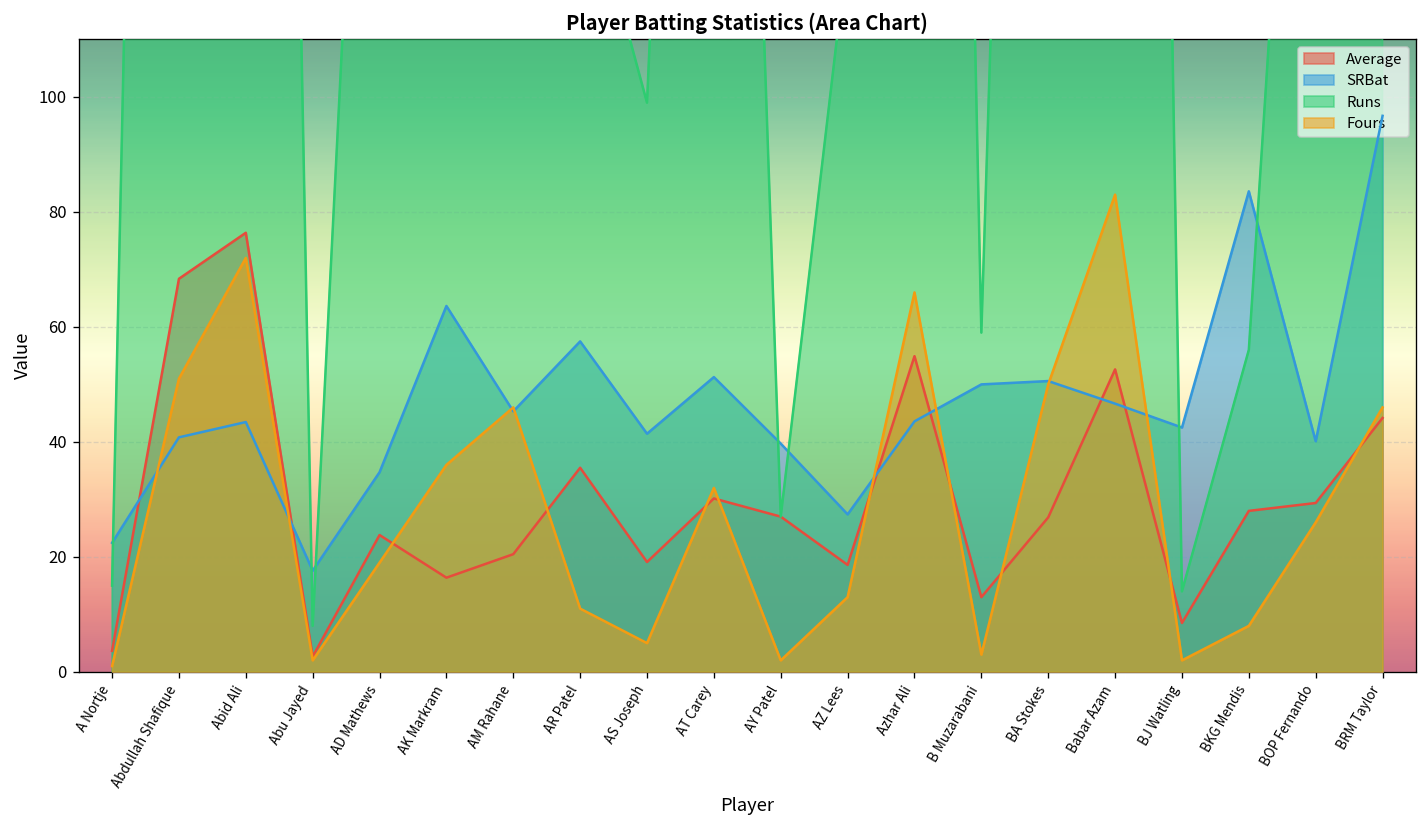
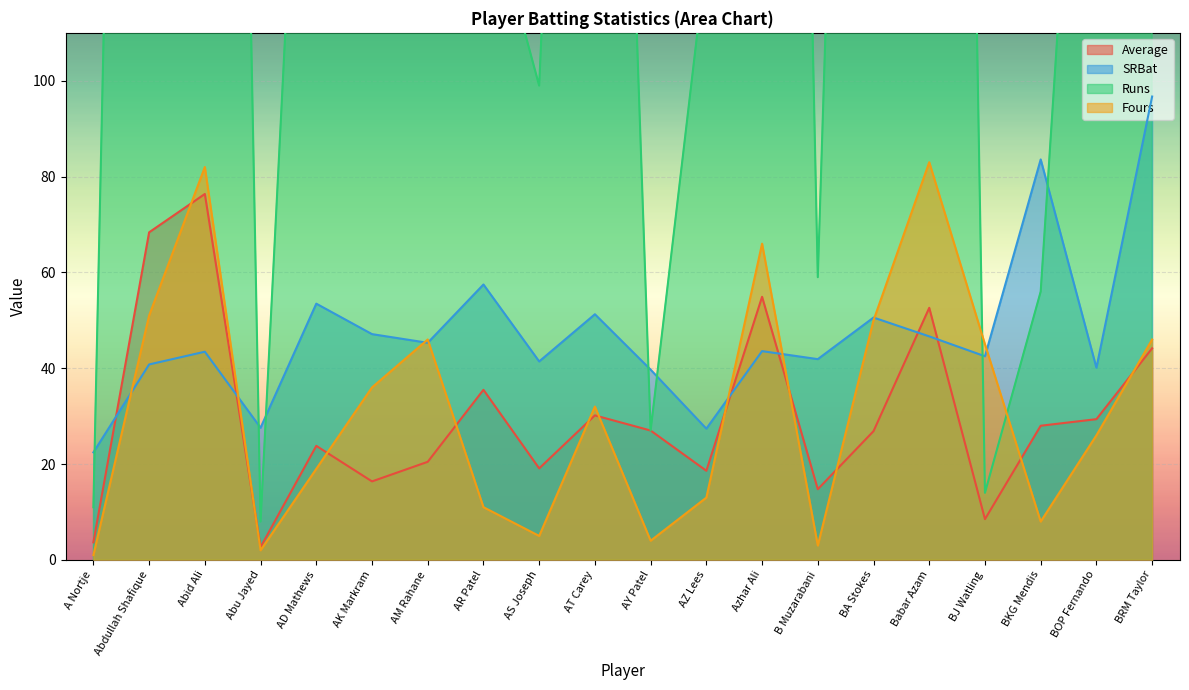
Runs, A Nortje: 15 -> 11
Fours, Abid Ali: 72 -> 82
SRBat, Abu Jayed: 18 -> 28
SRBat, AD Mathews: 35 -> 53
SRBat, AK Markram: 64 -> 47
Fours, AY Patel: 2 -> 4
Average, B Muzarabani: 13 -> 15
SRBat, B Muzarabani: 50 -> 42
Fours, BJ Watling: 2 -> 45
